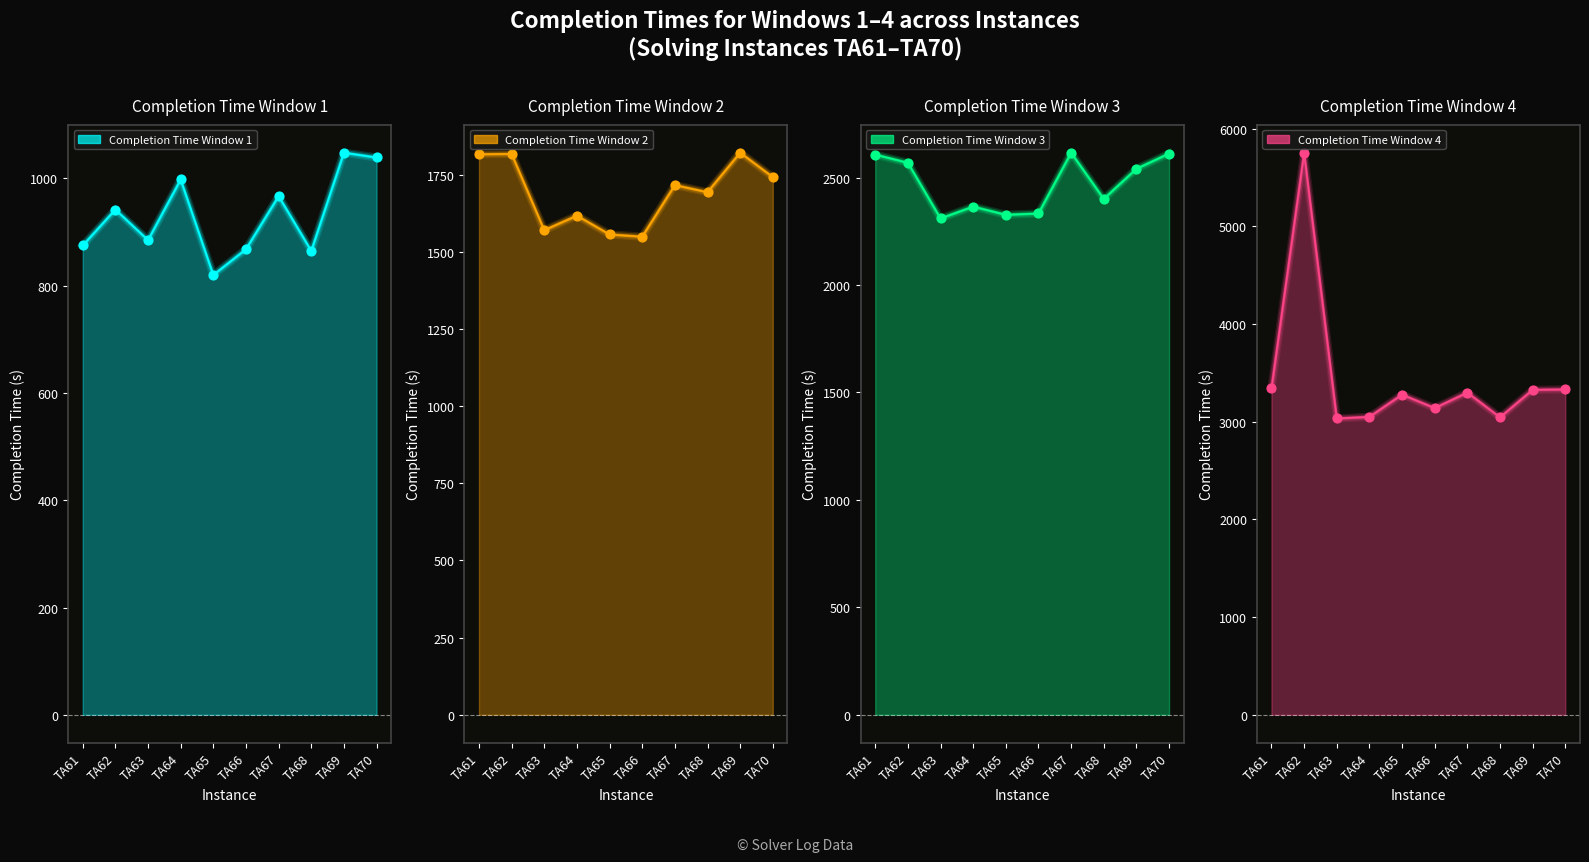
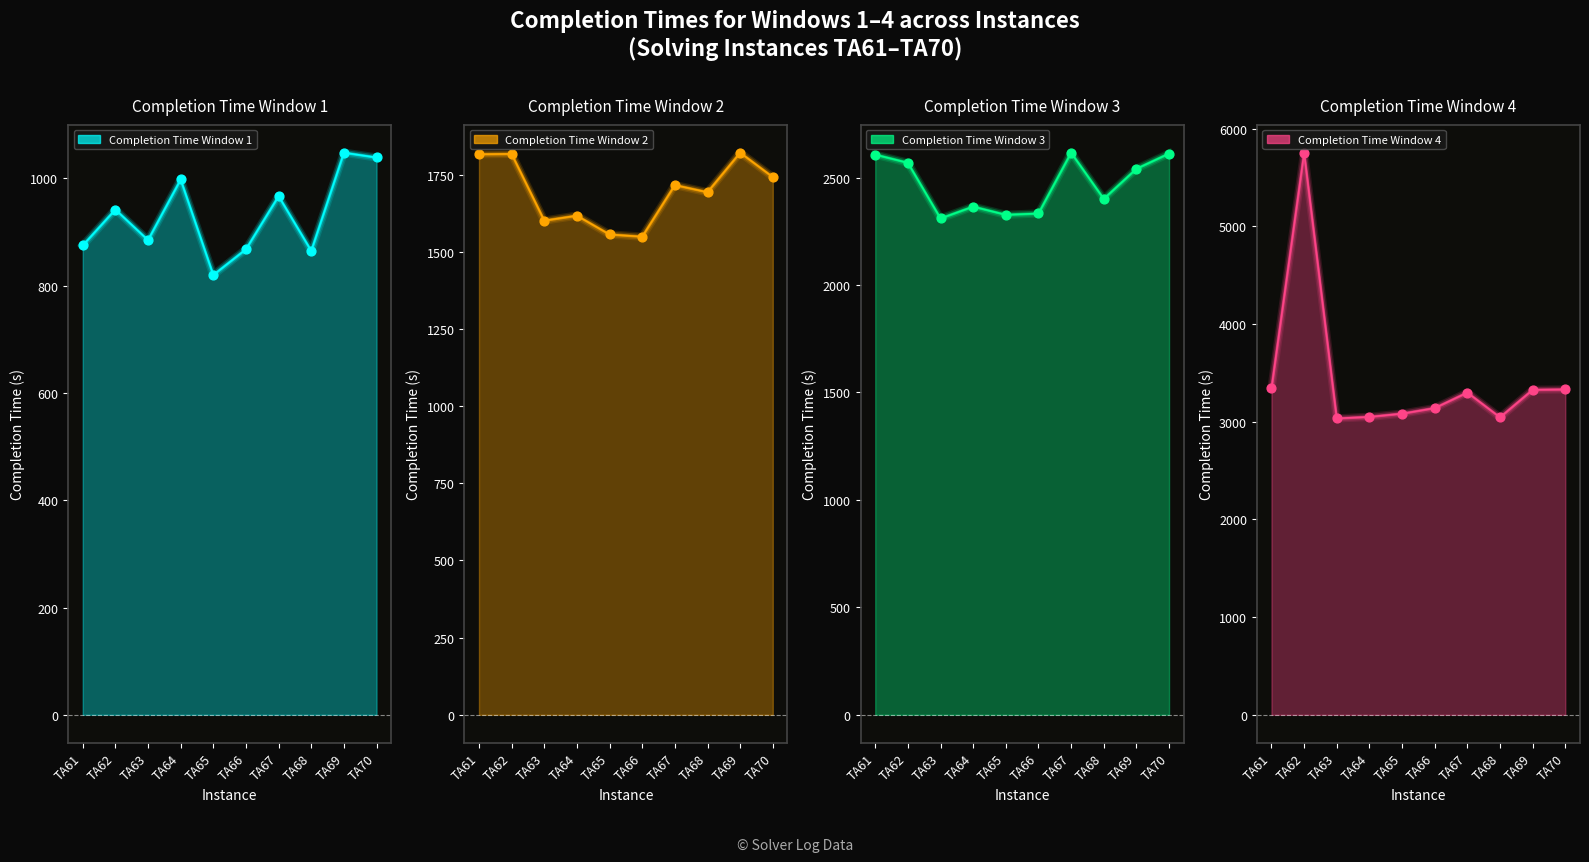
Completion Time Window 2, TA63: 1570 -> 1600
Completion Time Window 4, TA65: 3300 -> 3100
